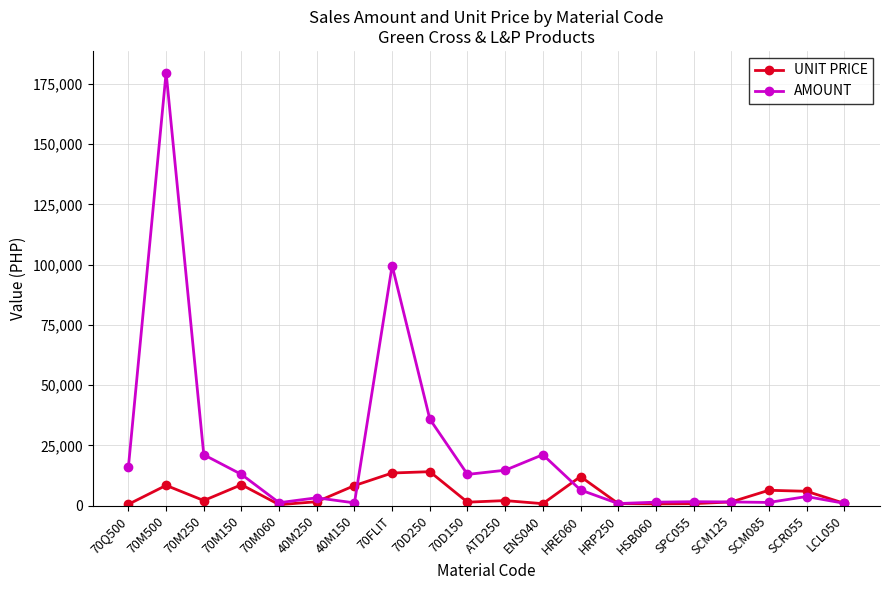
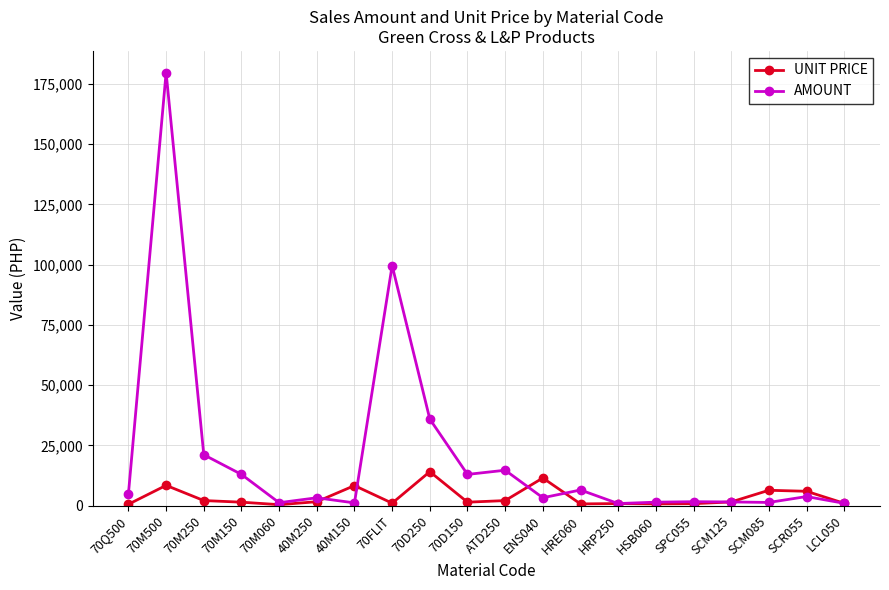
AMOUNT, 70Q500: 16,000 -> 5,000
UNIT PRICE, 70M150: 9,000 -> 1,000
UNIT PRICE, 70FLIT: 14,000 -> 1,000
UNIT PRICE, ENS040: 1,000 -> 11,000
AMOUNT, ENS040: 21,000 -> 3,000
UNIT PRICE, HRE060: 12,000 -> 1,000
